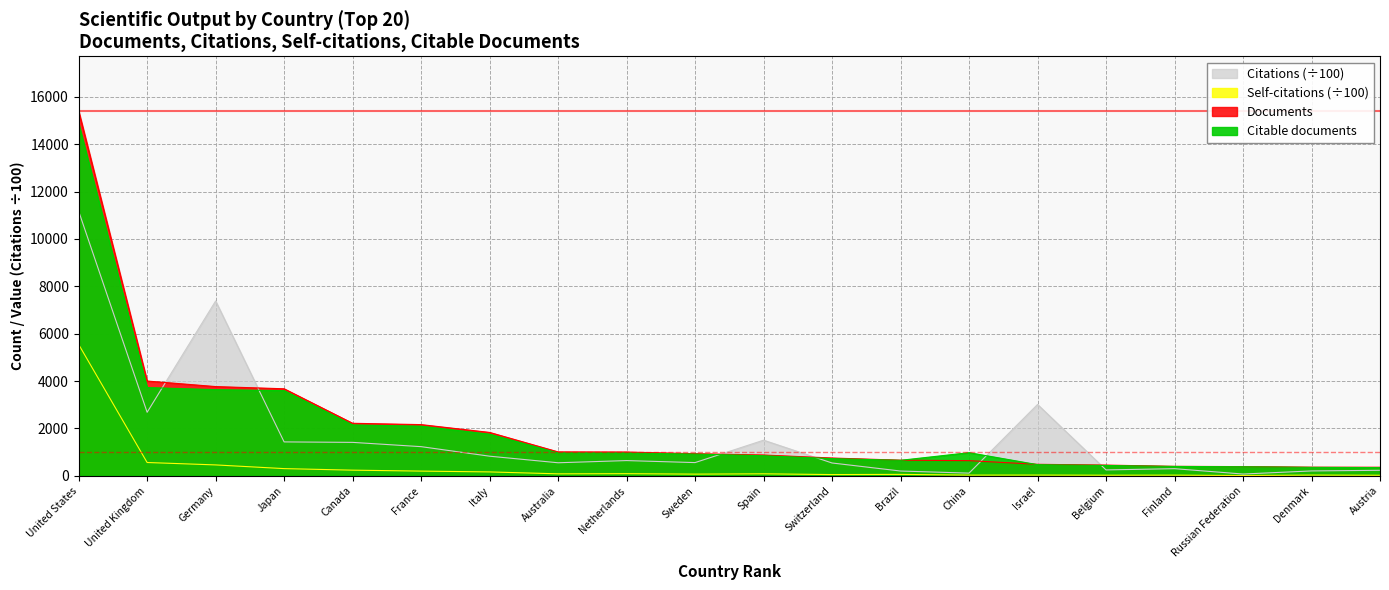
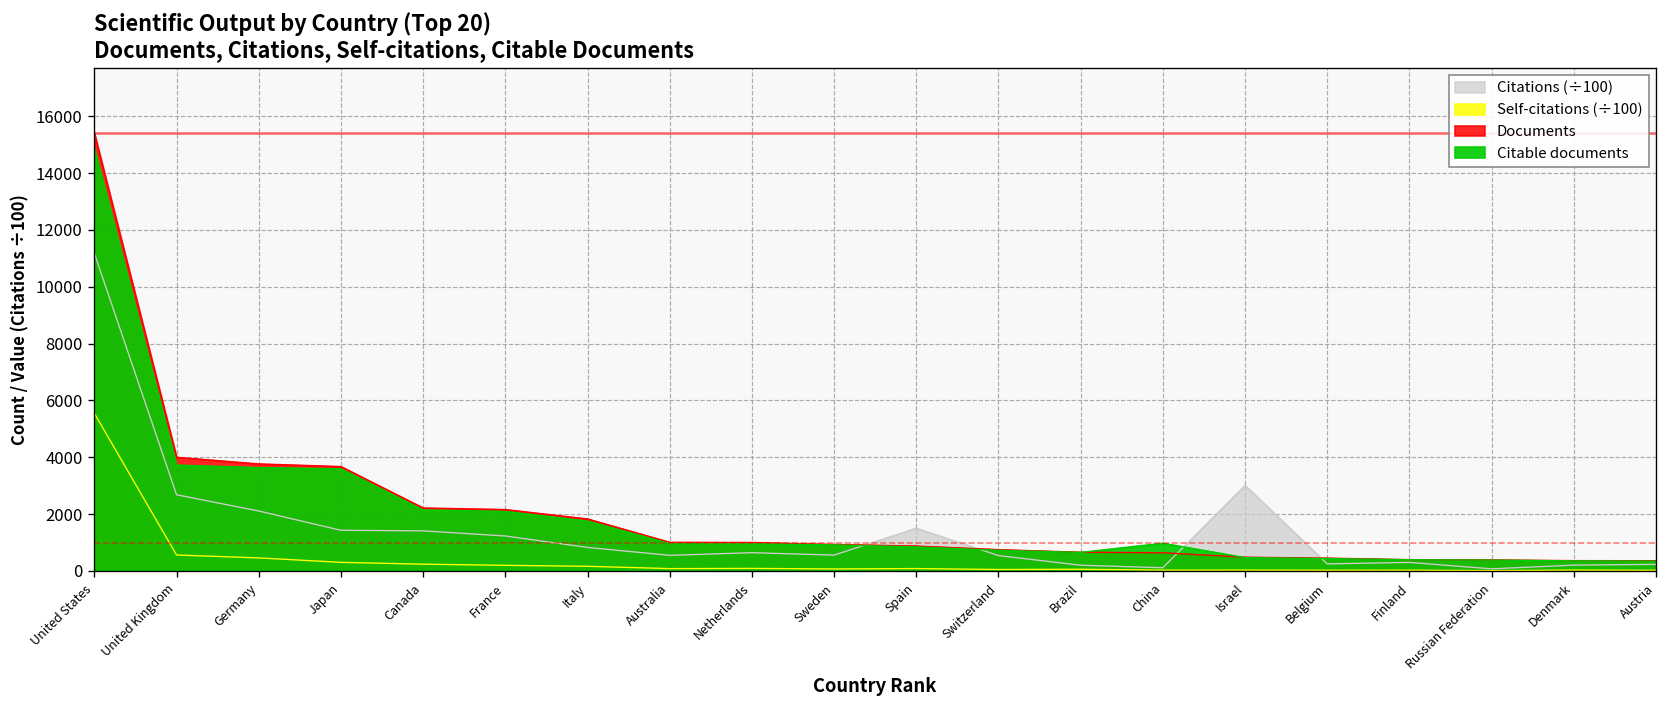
Citations (÷100), Germany: 7400 -> 2100
